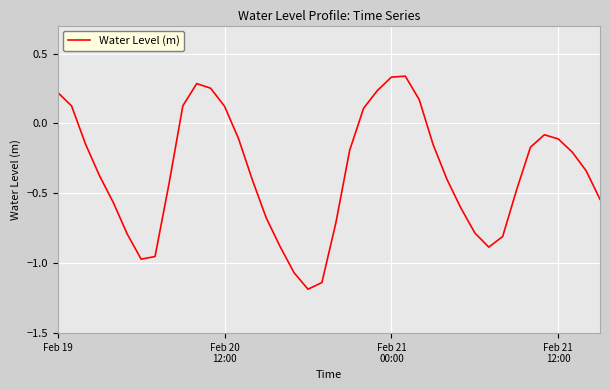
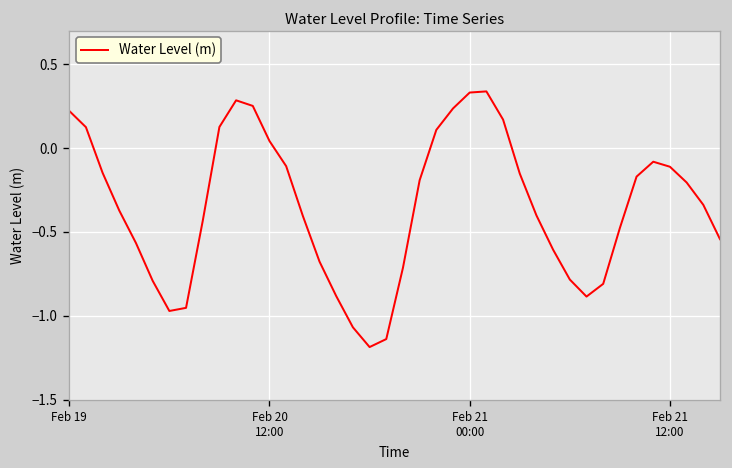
Feb 20 12:00: 0.12 -> 0.04
